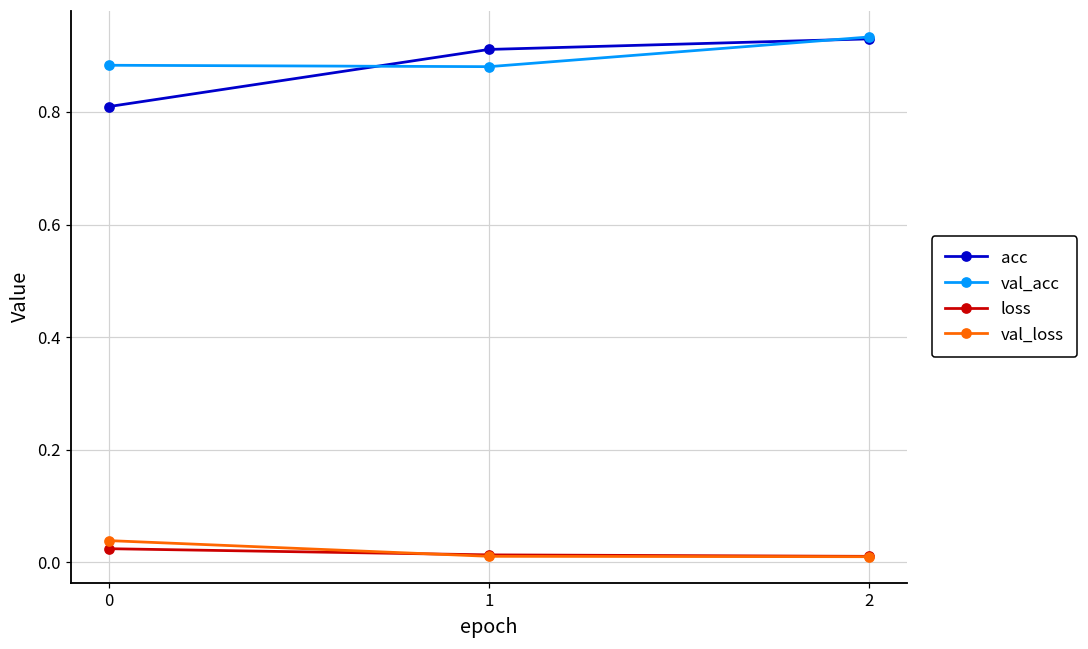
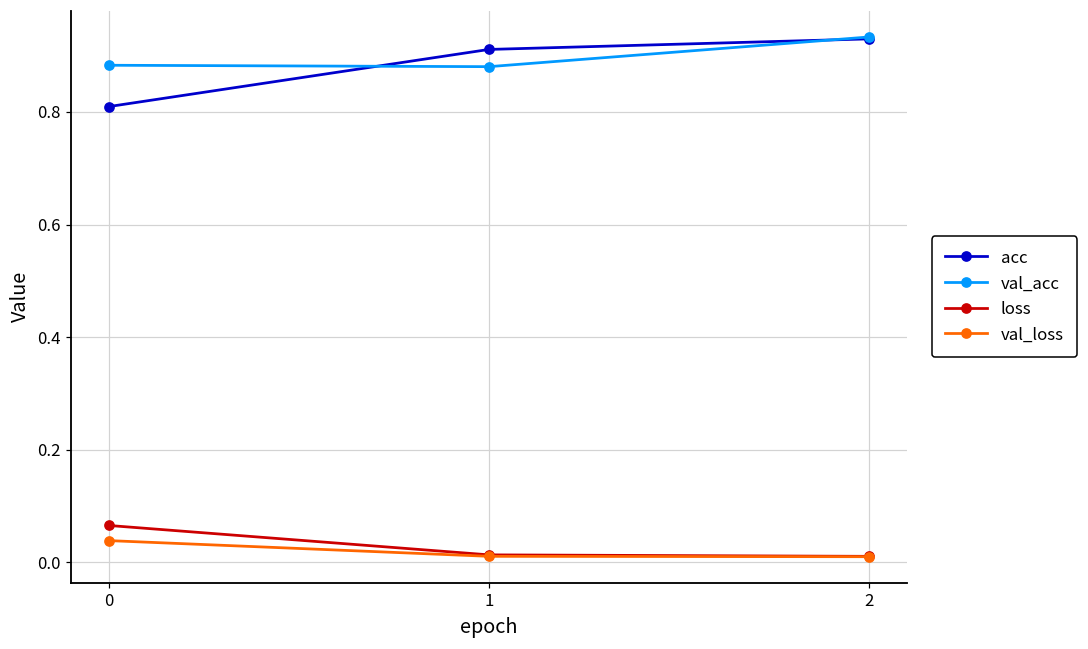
loss, 0: 0.02 -> 0.07
